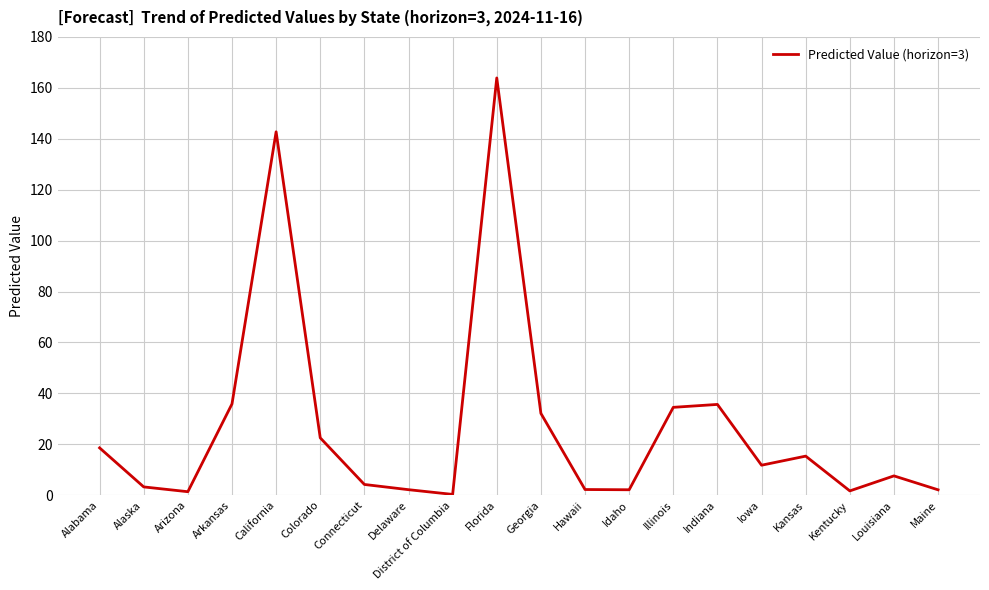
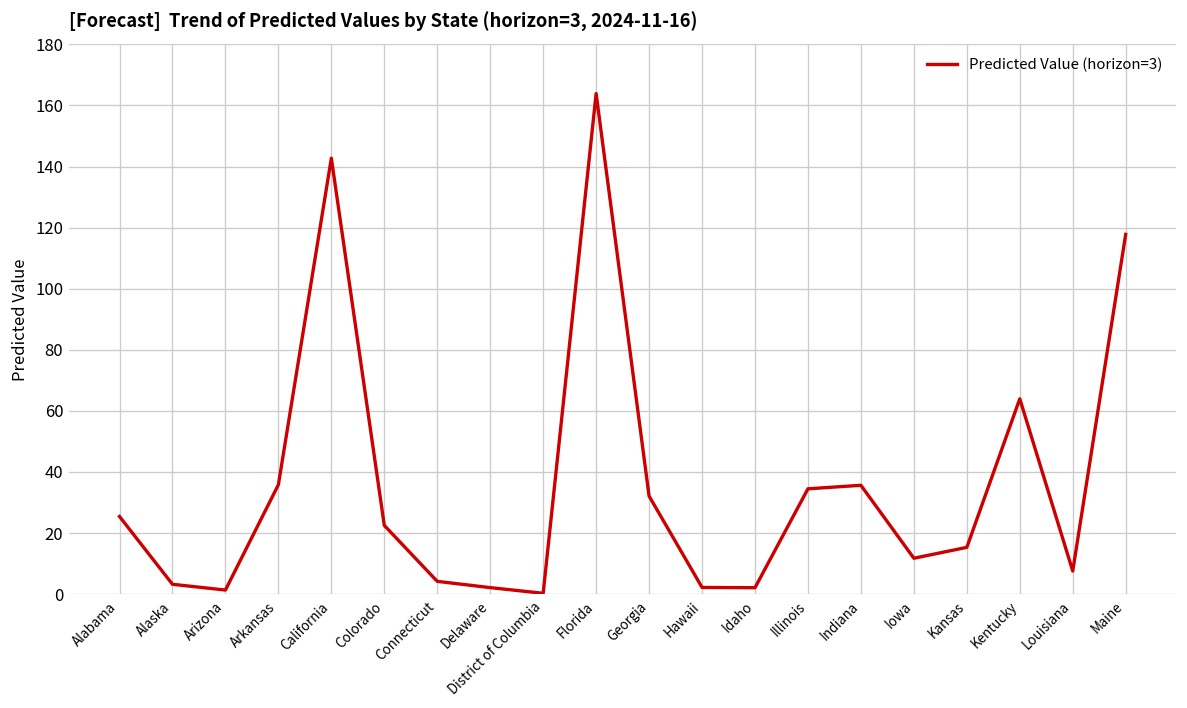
Alabama: 19 -> 25
Kentucky: 2 -> 64
Maine: 2 -> 118
